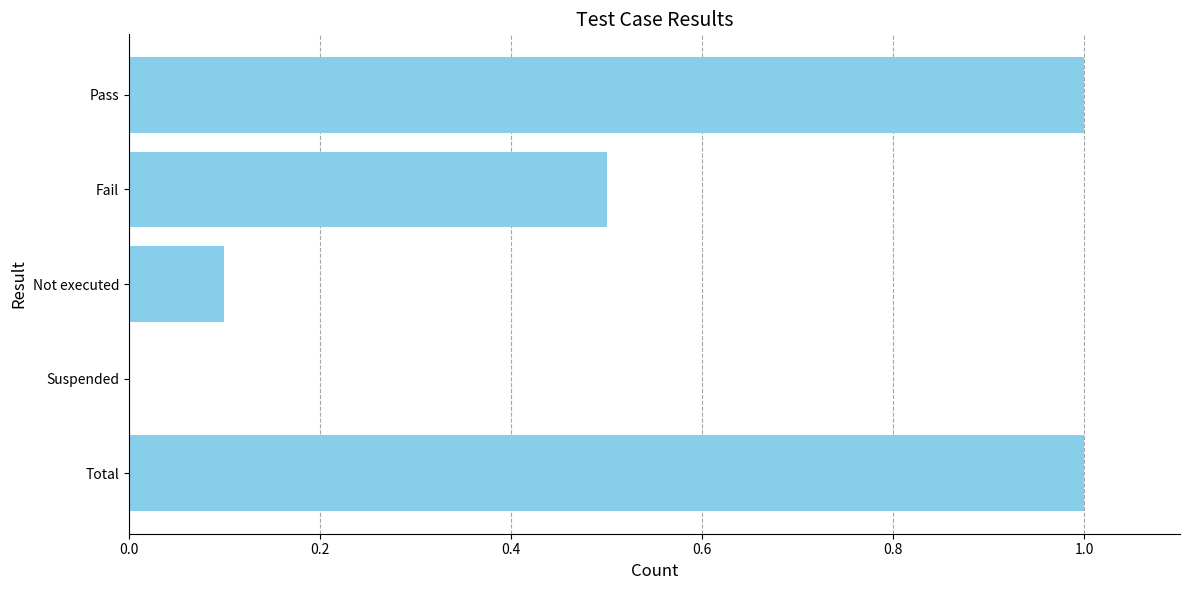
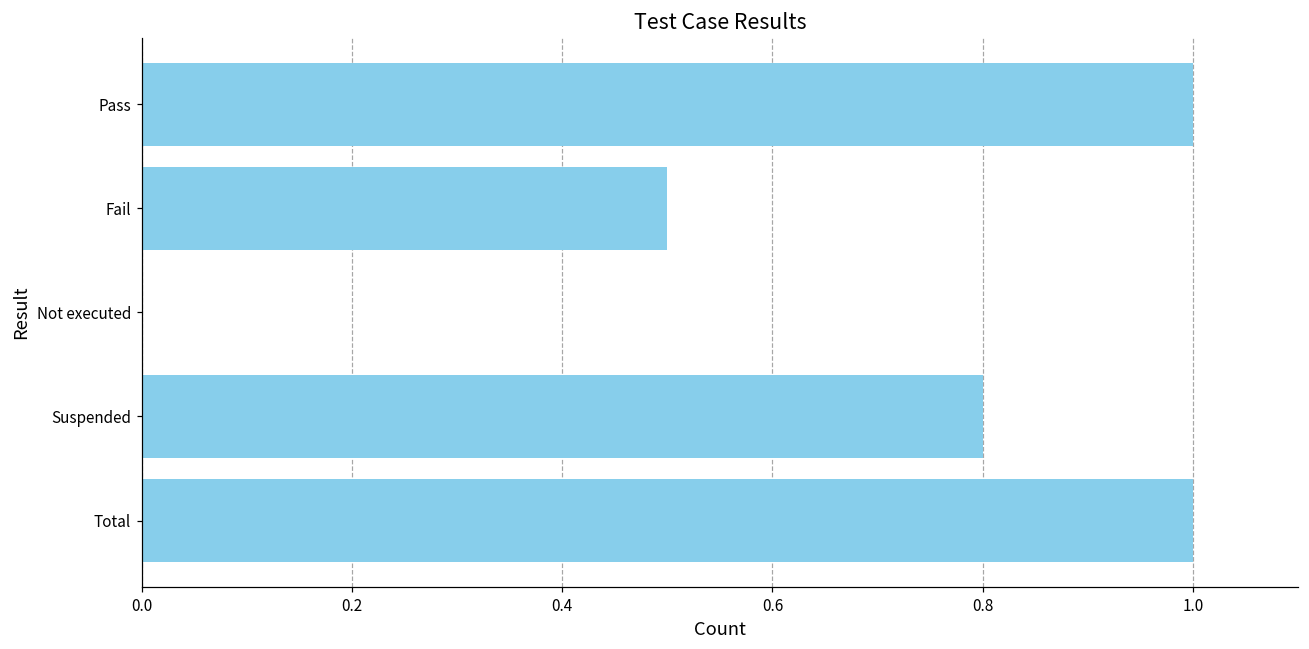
Not executed: 0.1 -> 0.0
Suspended: 0.0 -> 0.8
